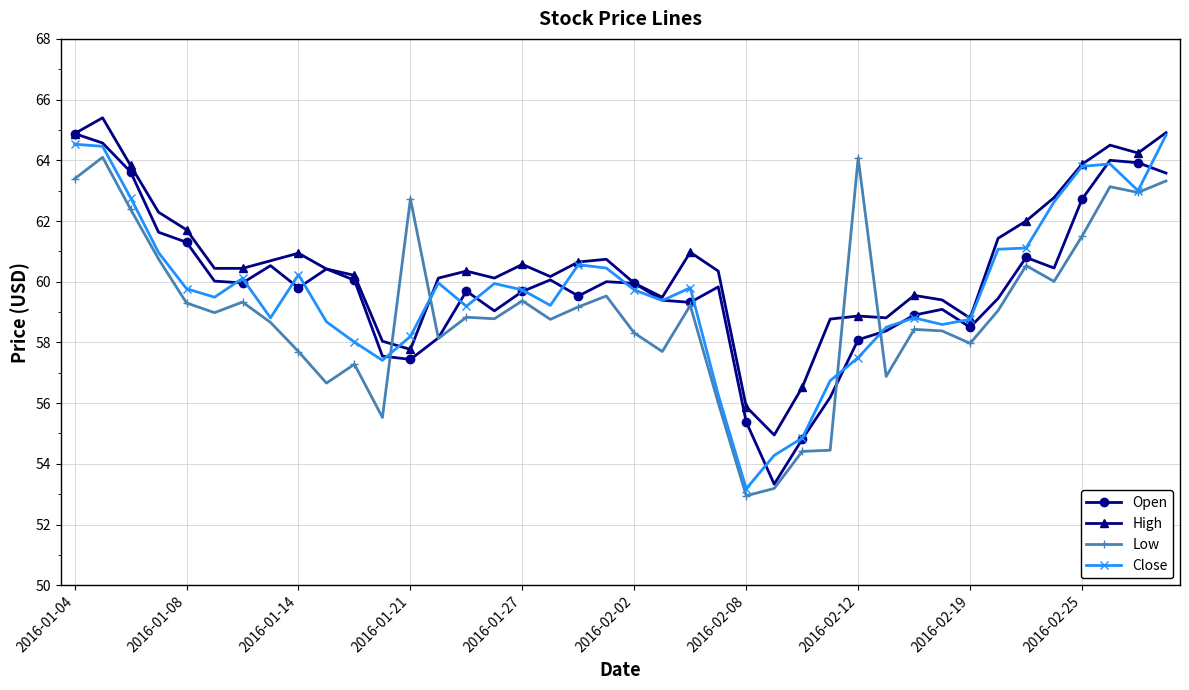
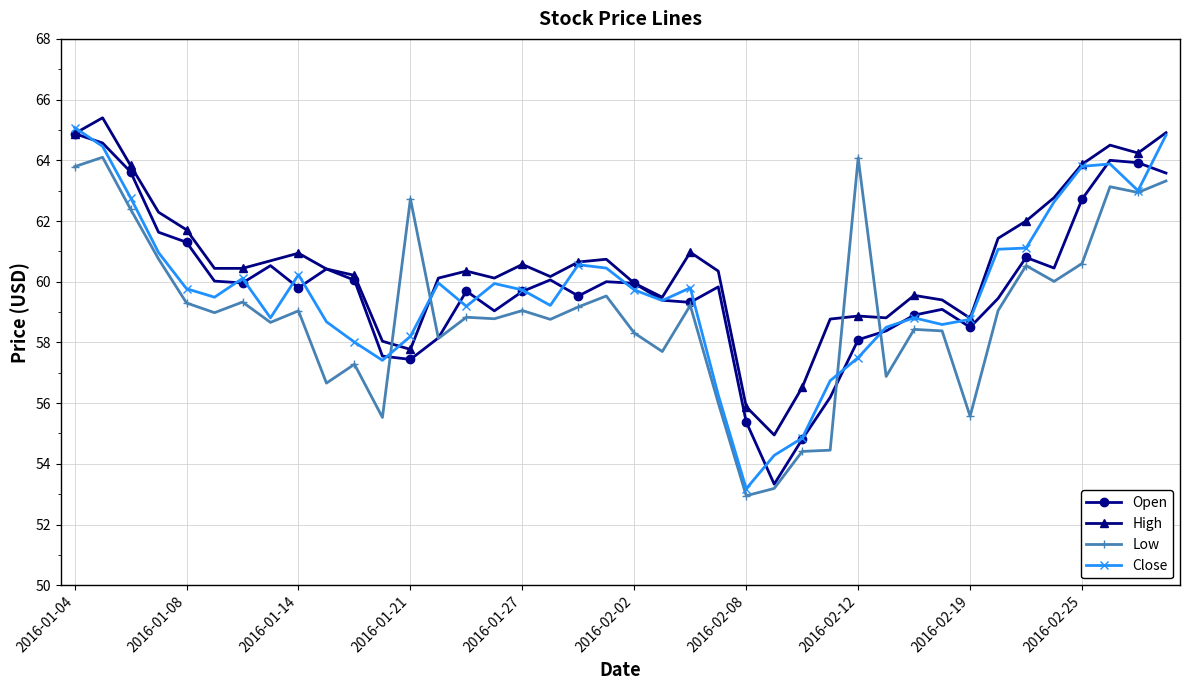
Low, 2016-01-04: 63.4 -> 63.8
Close, 2016-01-04: 64.5 -> 65.1
Low, 2016-01-14: 57.7 -> 59.0
Low, 2016-01-27: 59.4 -> 59.1
Low, 2016-02-19: 58.0 -> 55.6
Low, 2016-02-25: 61.5 -> 60.6
